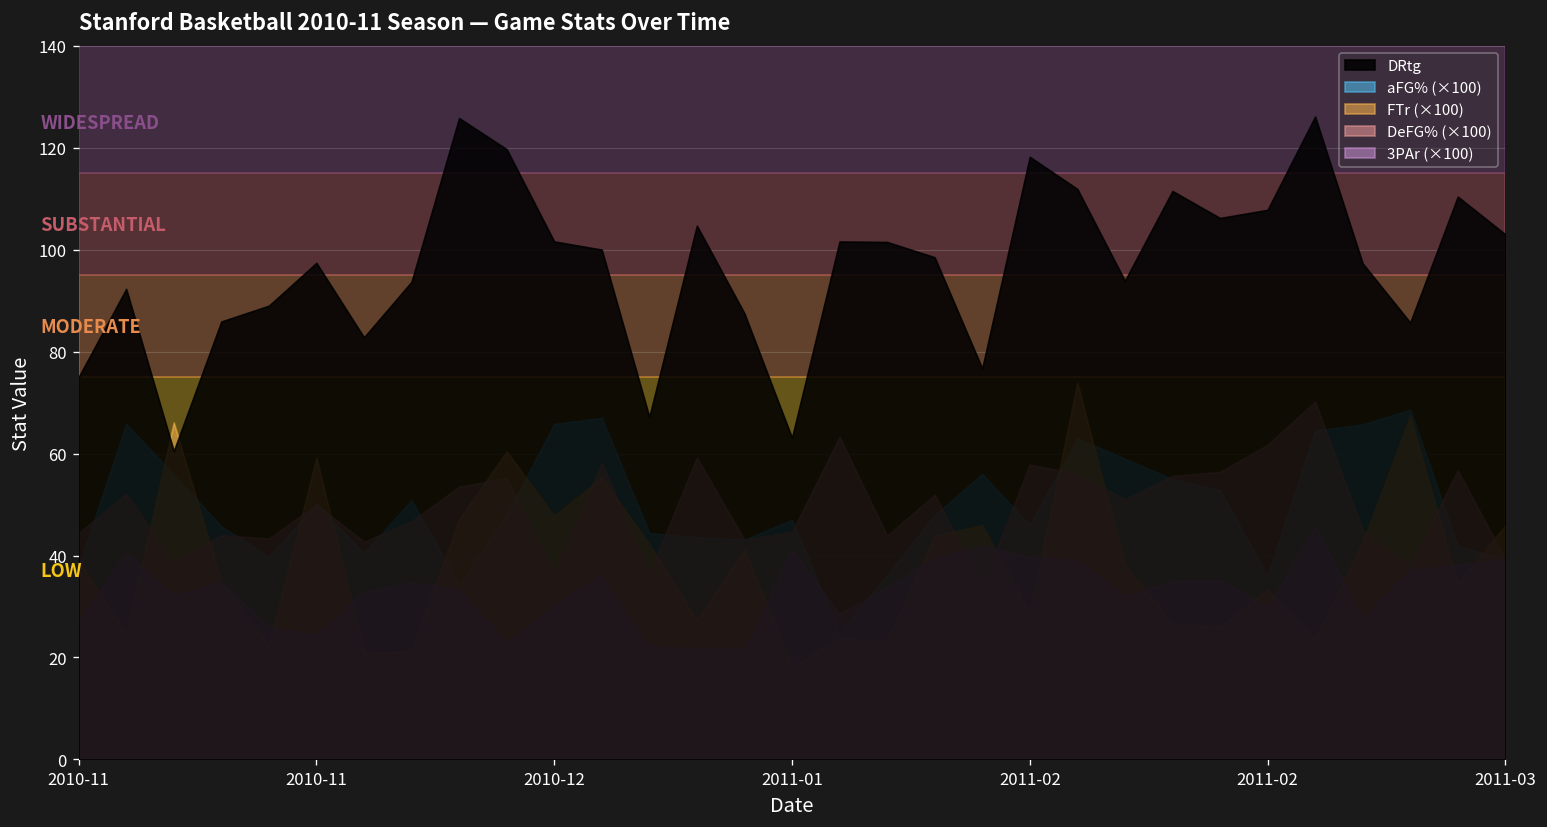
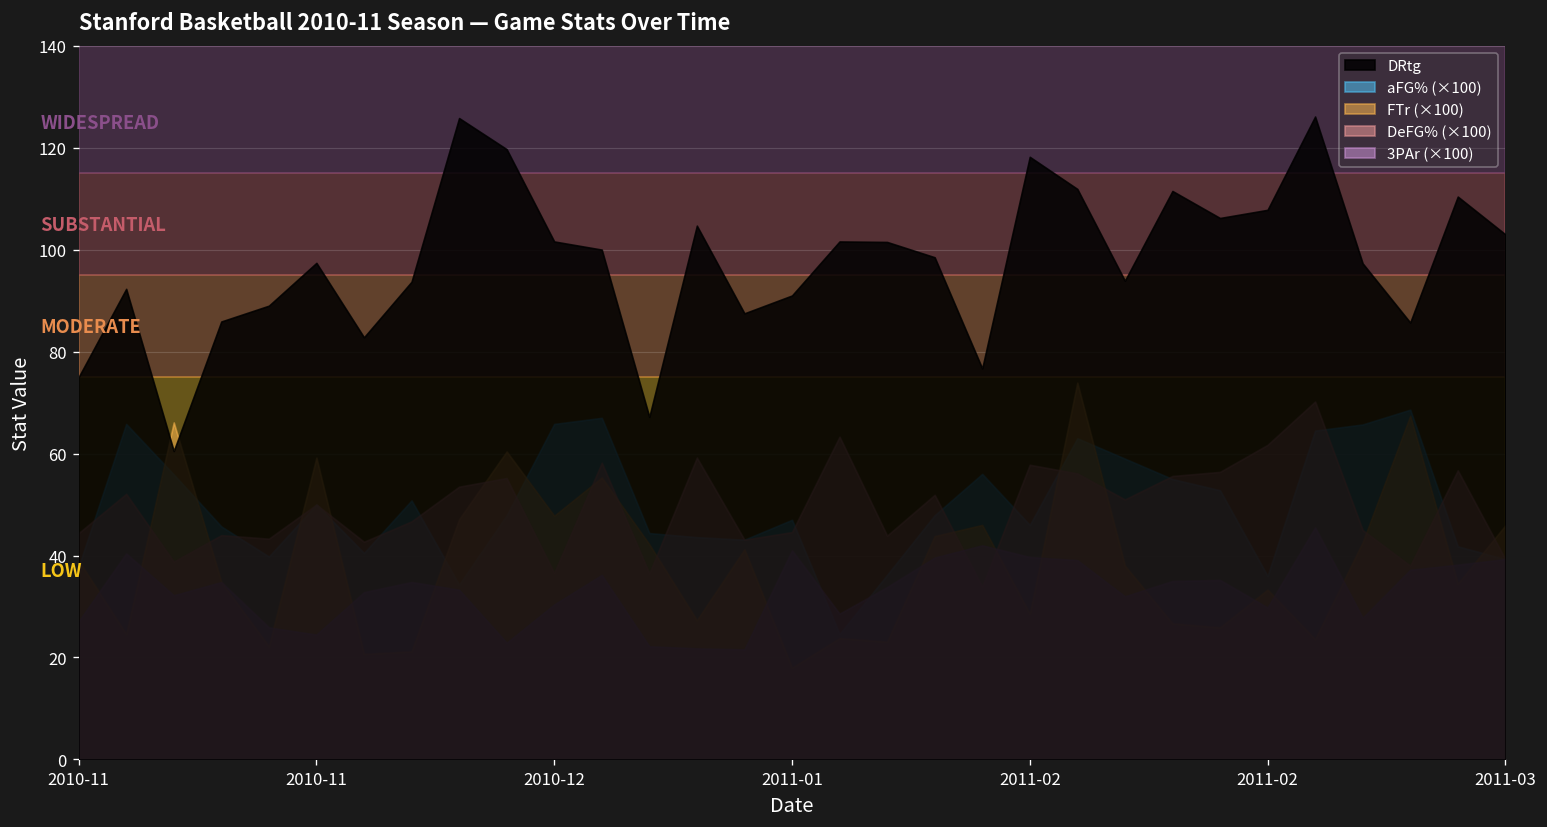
DRtg, 2011-01: 63 -> 91
